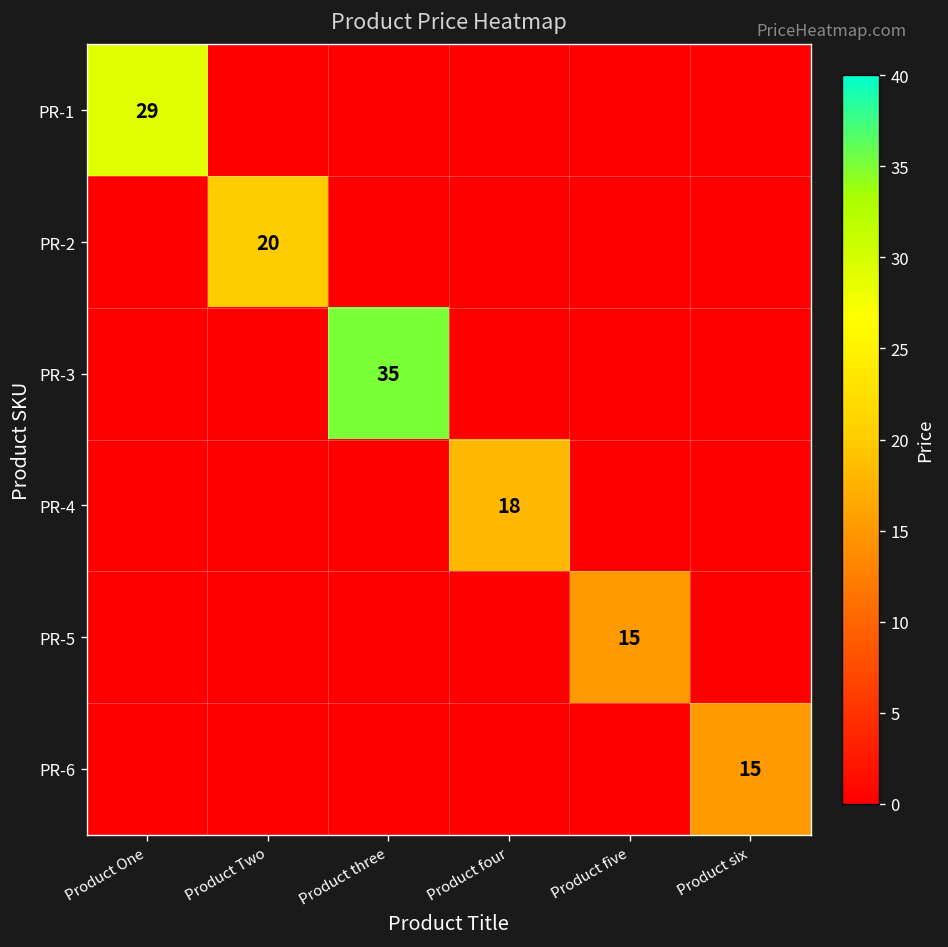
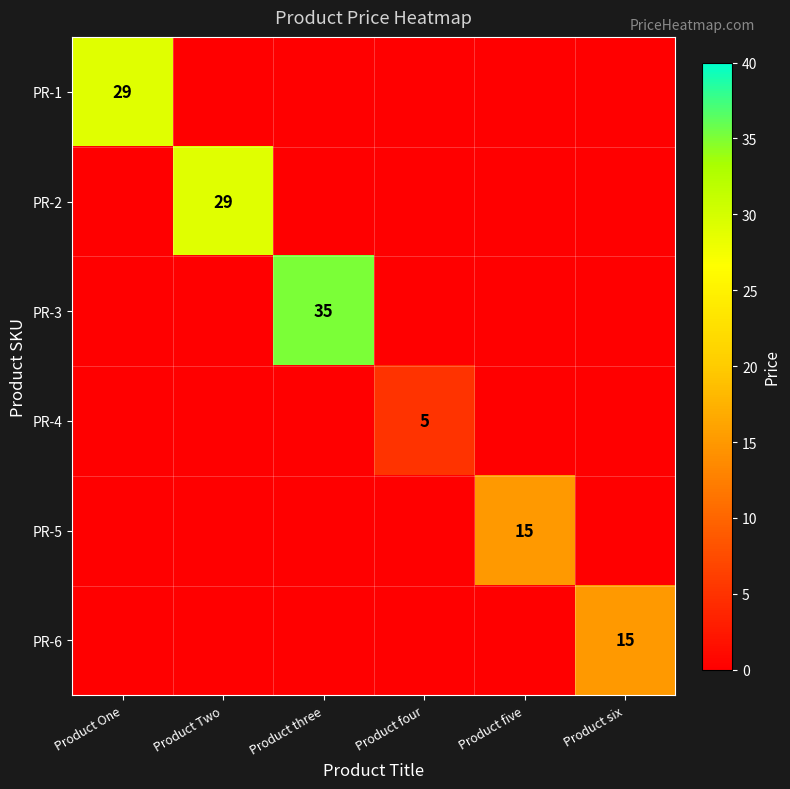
PR-2, Product Two: 20 -> 29
PR-4, Product four: 18 -> 5
